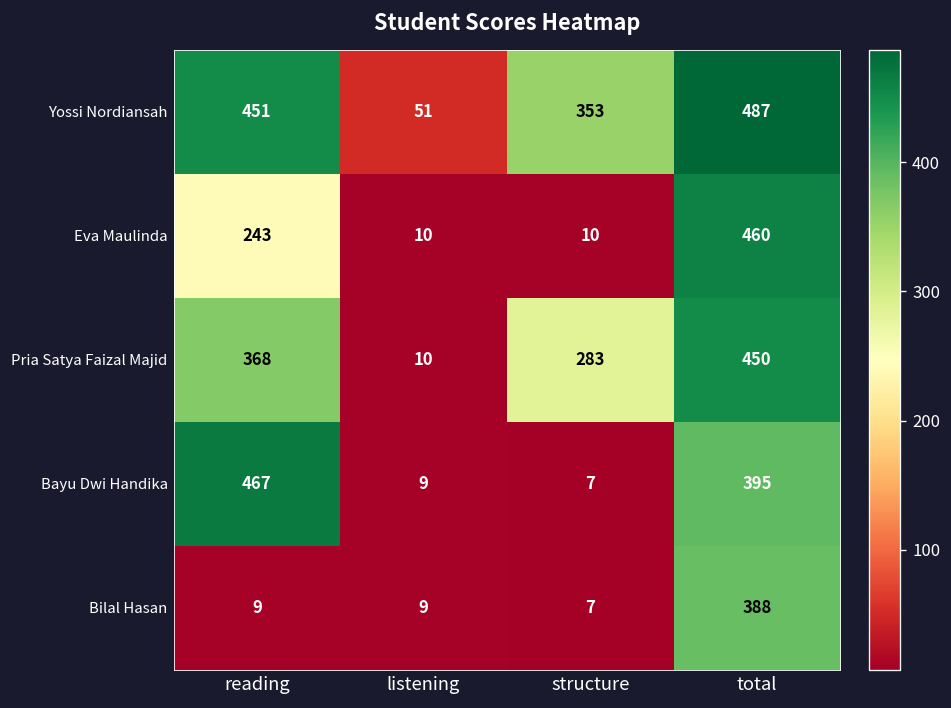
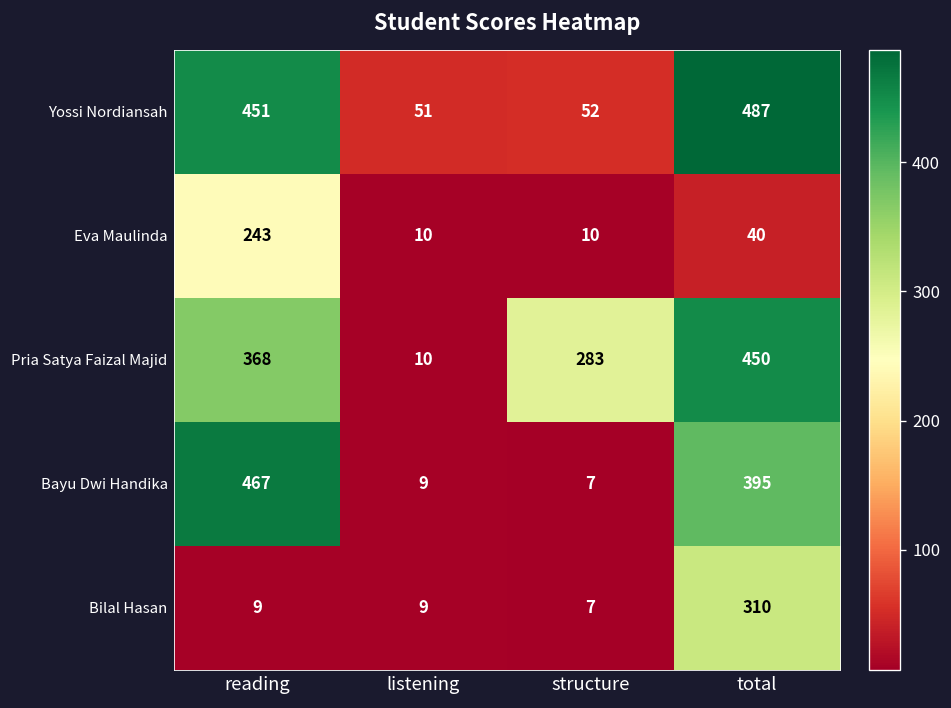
Yossi Nordiansah, structure: 353 -> 52
Eva Maulinda, total: 460 -> 40
Bilal Hasan, total: 388 -> 310
